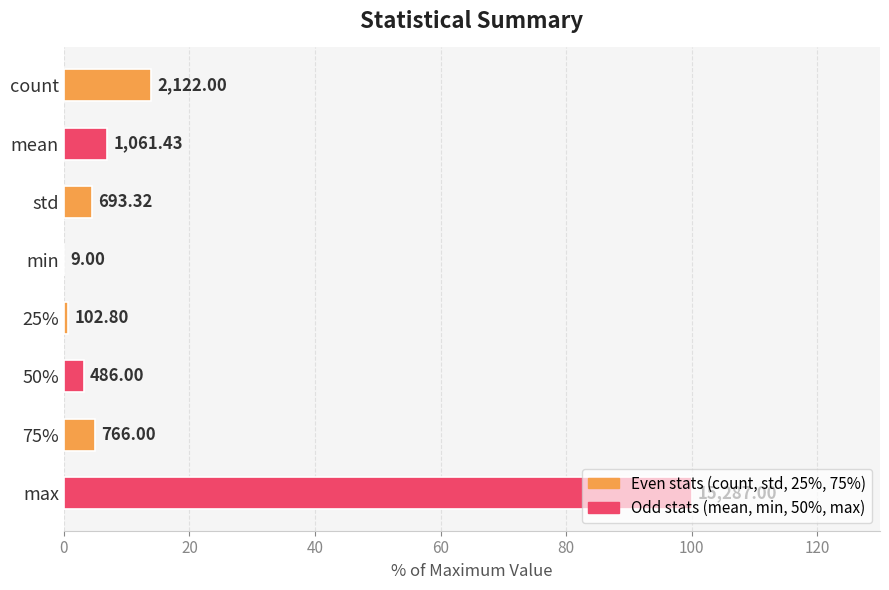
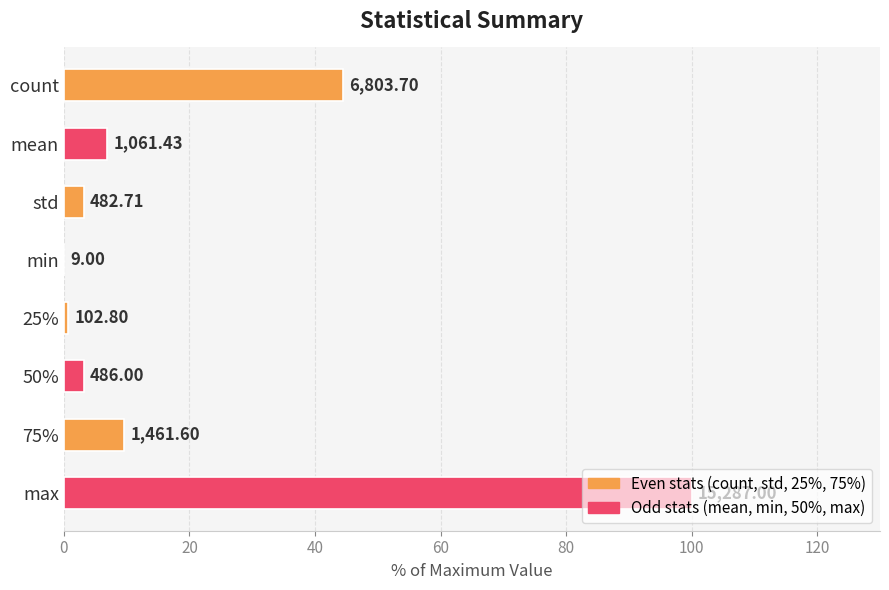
count: 2,122.00 -> 6,803.70
std: 693.32 -> 482.71
75%: 766.00 -> 1,461.60
